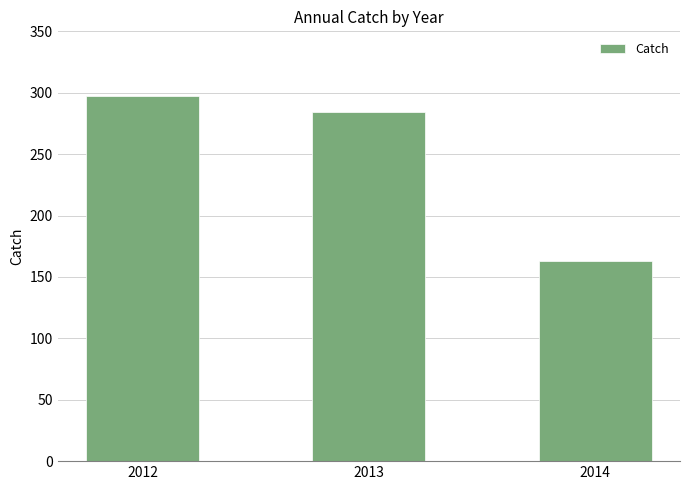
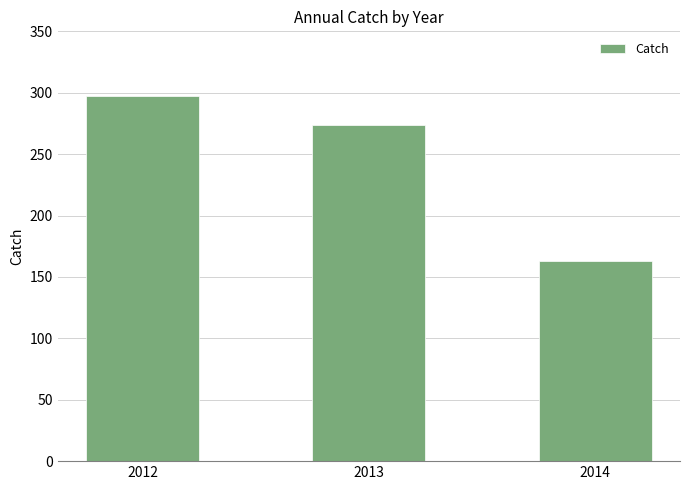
2013: 284 -> 274
